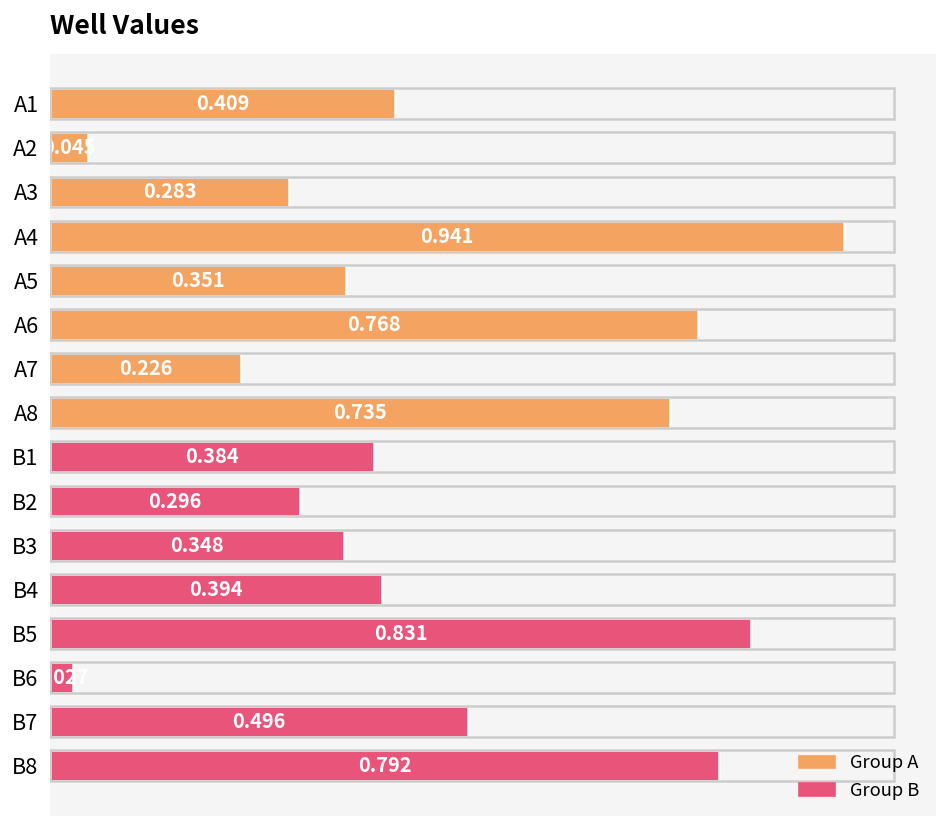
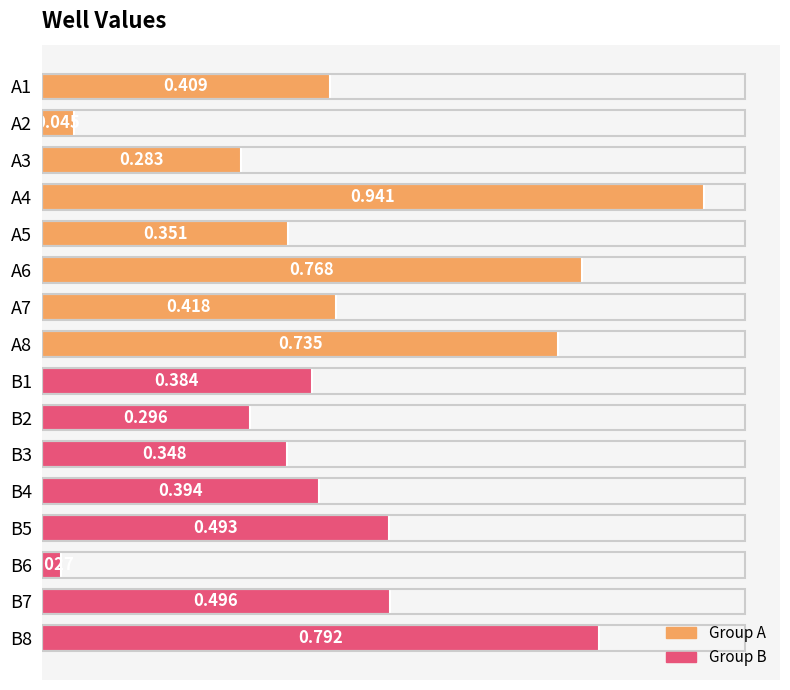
A7: 0.226 -> 0.418
B5: 0.831 -> 0.493
